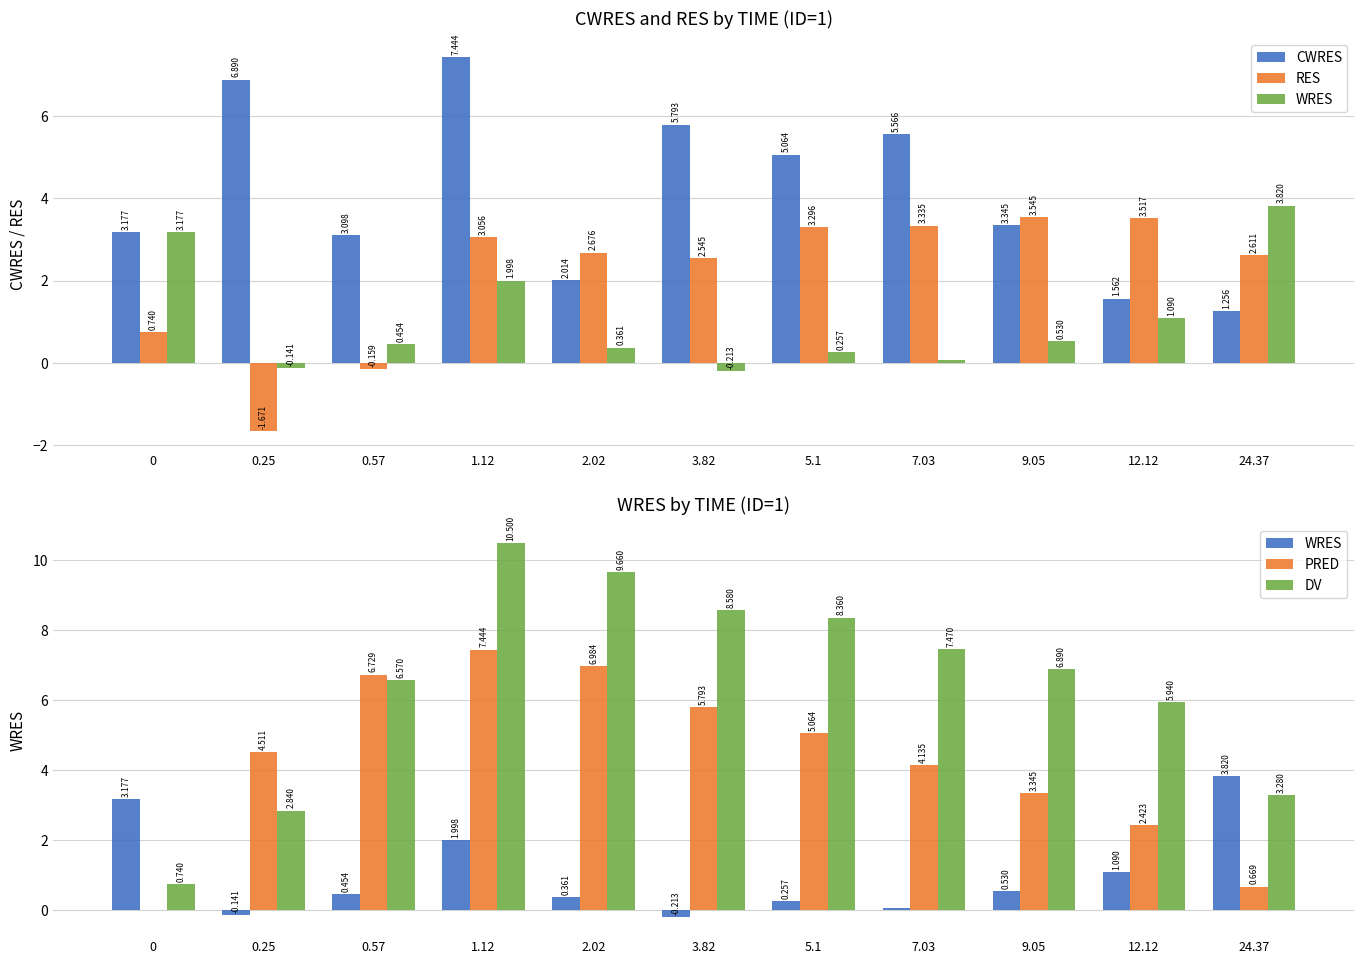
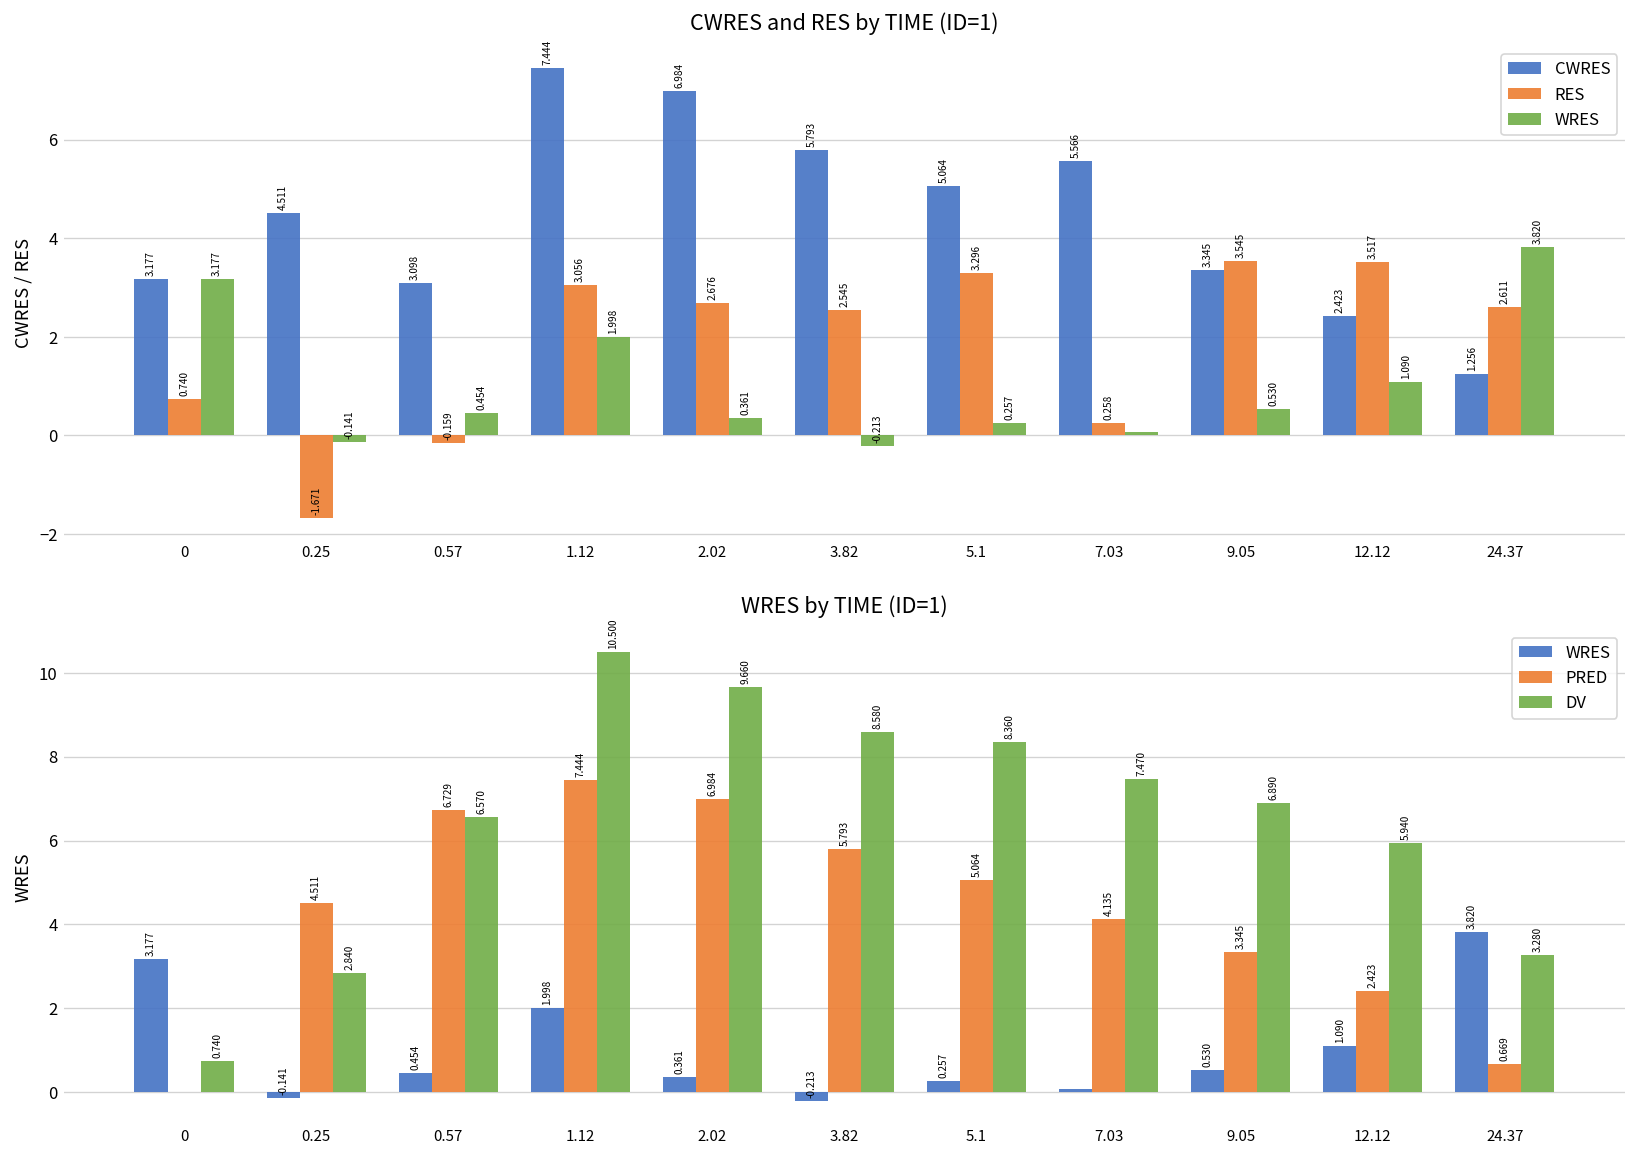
CWRES and RES by TIME (ID=1), CWRES, 0.25: 6.890 -> 4.511
CWRES and RES by TIME (ID=1), CWRES, 2.02: 2.014 -> 6.984
CWRES and RES by TIME (ID=1), RES, 7.03: 3.335 -> 0.258
CWRES and RES by TIME (ID=1), CWRES, 12.12: 1.562 -> 2.423
